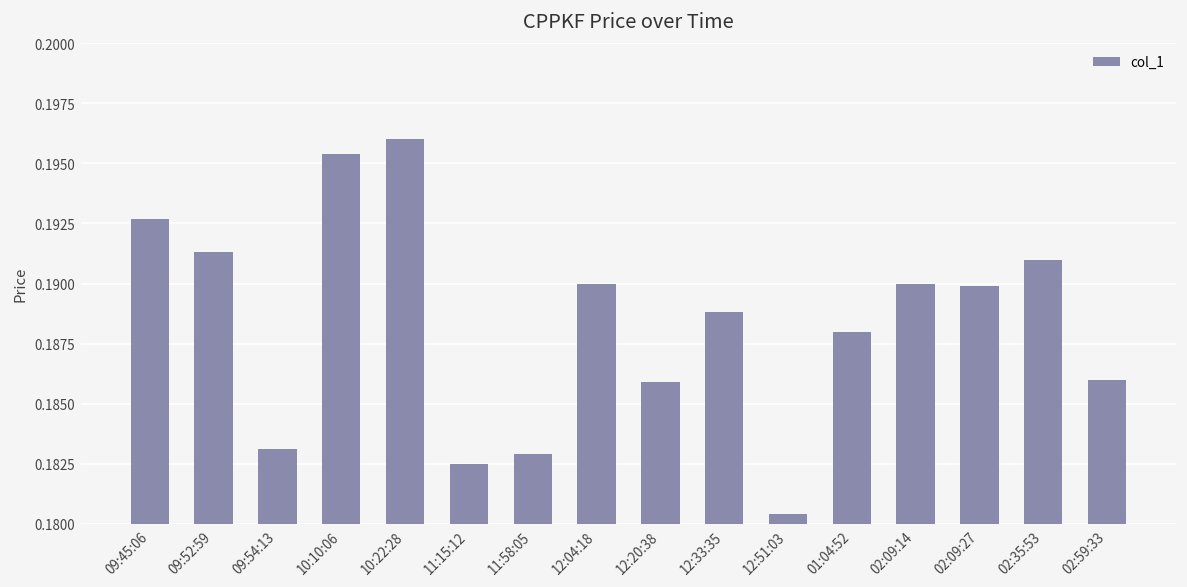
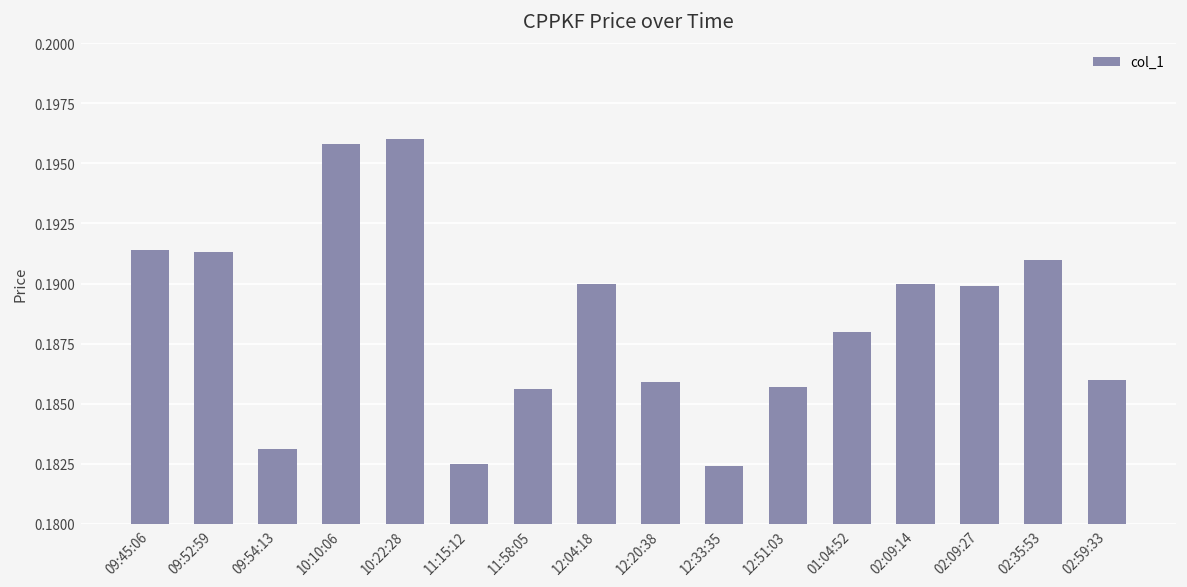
09:45:06: 0.1927 -> 0.1914
10:10:06: 0.1954 -> 0.1958
11:58:05: 0.1829 -> 0.1856
12:33:35: 0.1888 -> 0.1824
12:51:03: 0.1804 -> 0.1857
